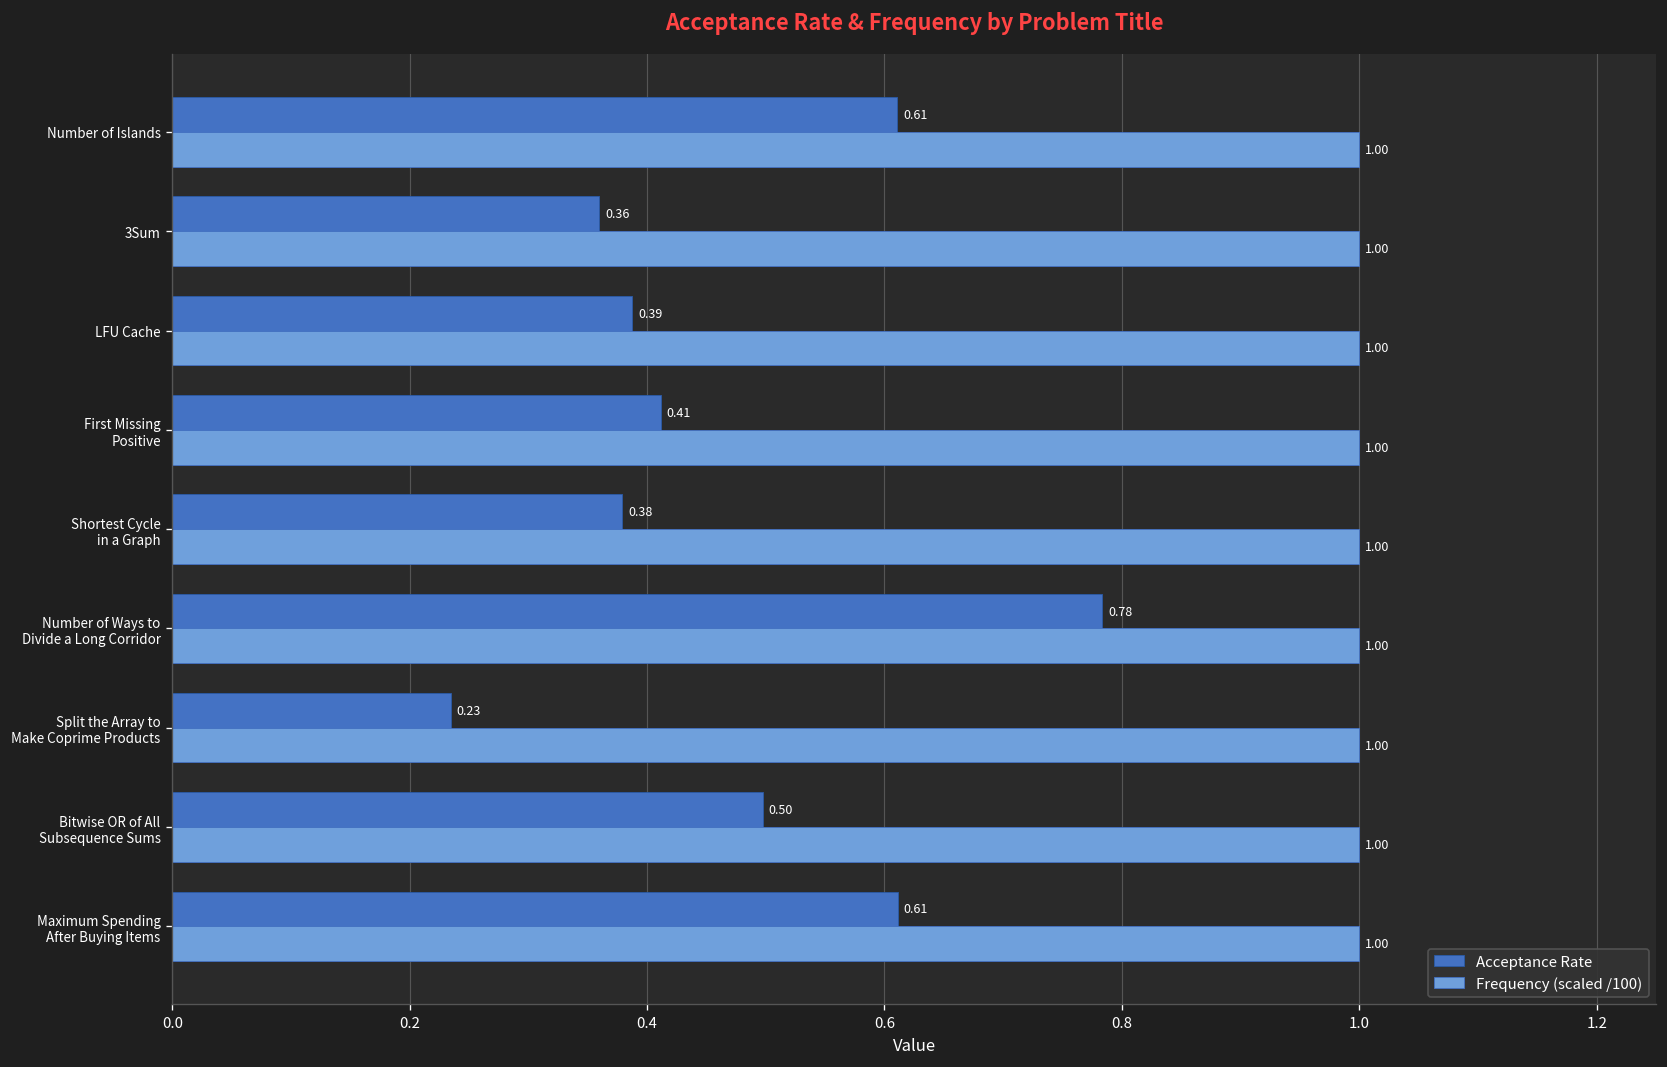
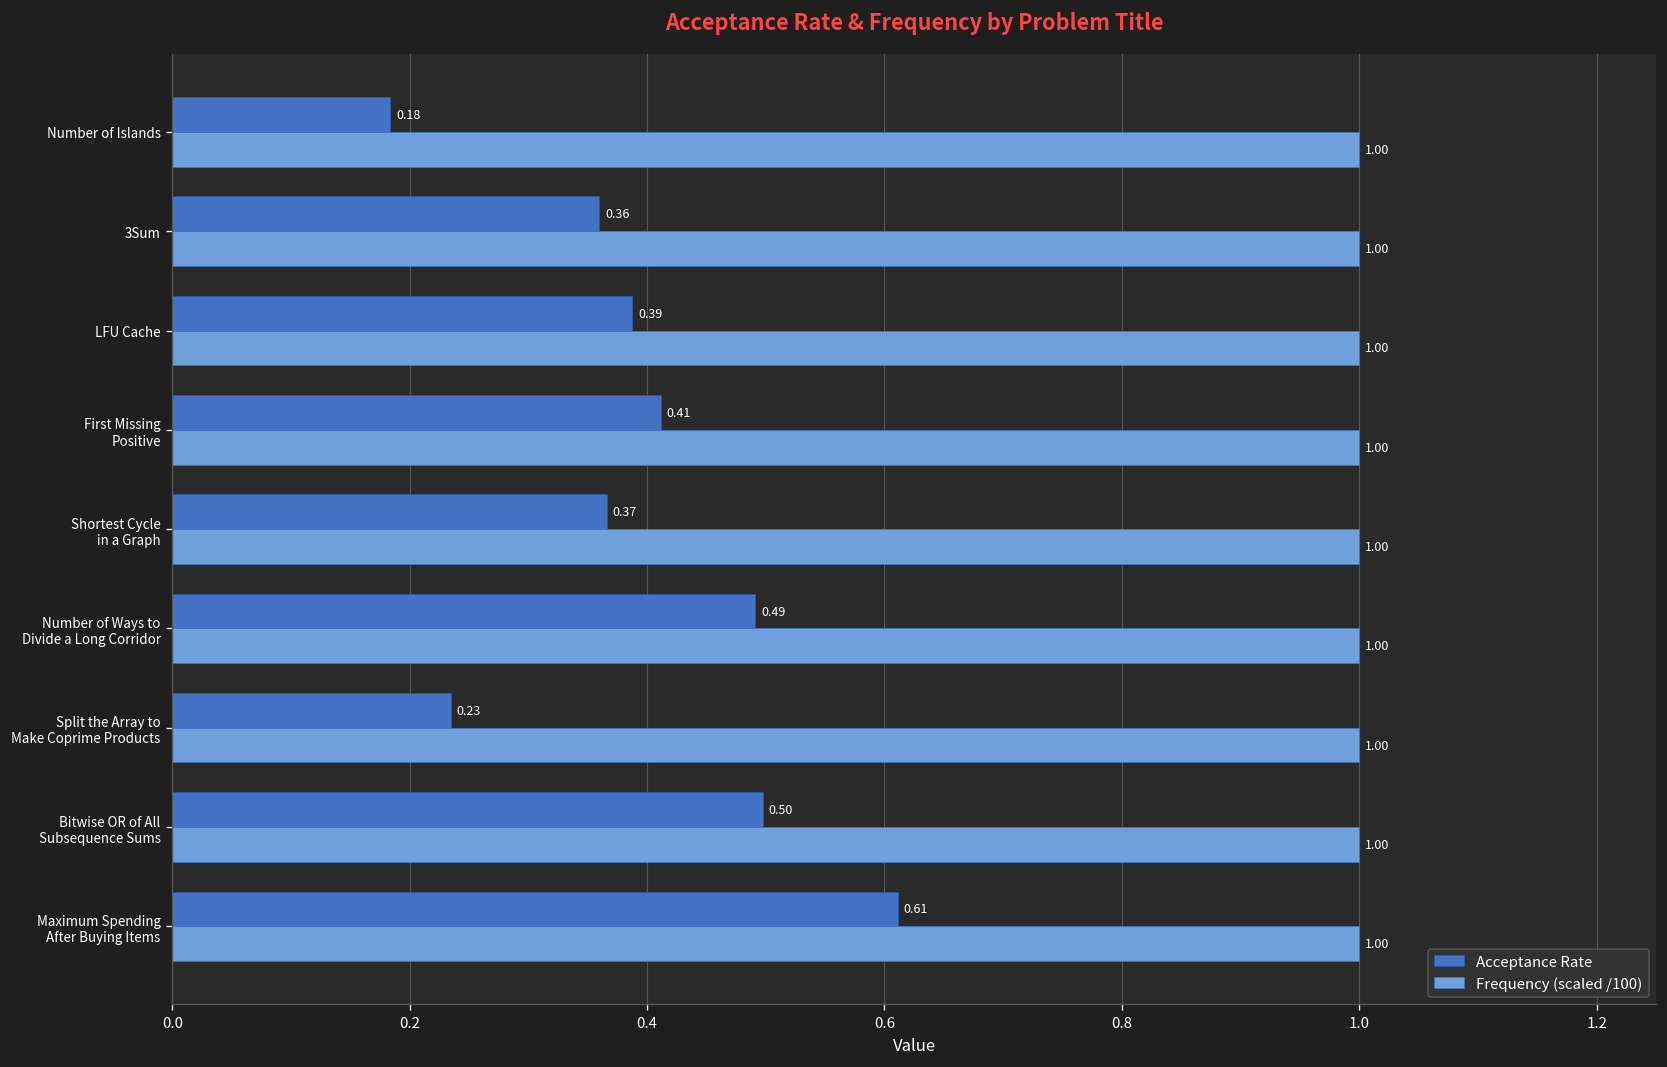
Acceptance Rate, Number of Islands: 0.61 -> 0.18
Acceptance Rate, Shortest Cycle in a Graph: 0.38 -> 0.37
Acceptance Rate, Number of Ways to Divide a Long Corridor: 0.78 -> 0.49
